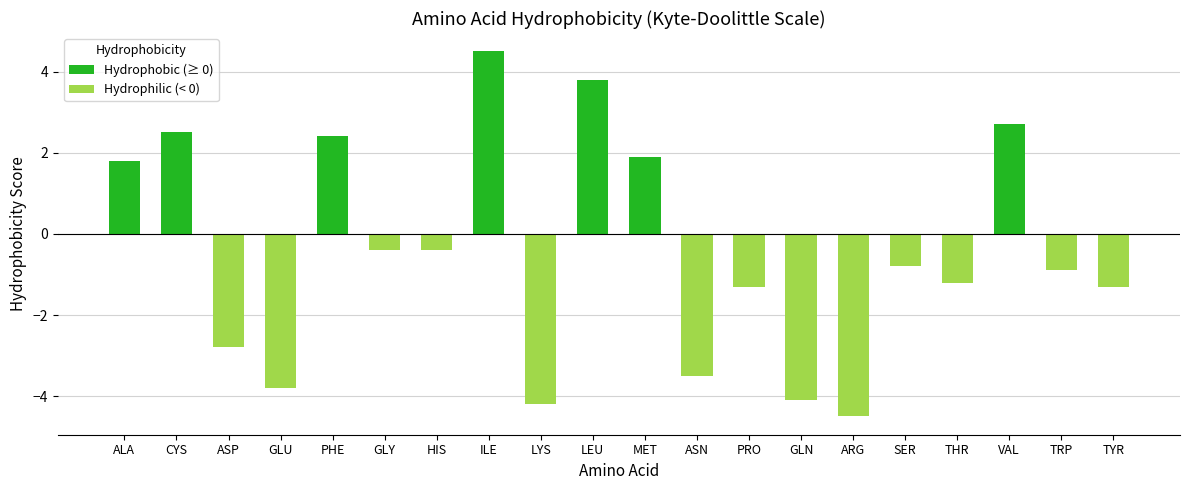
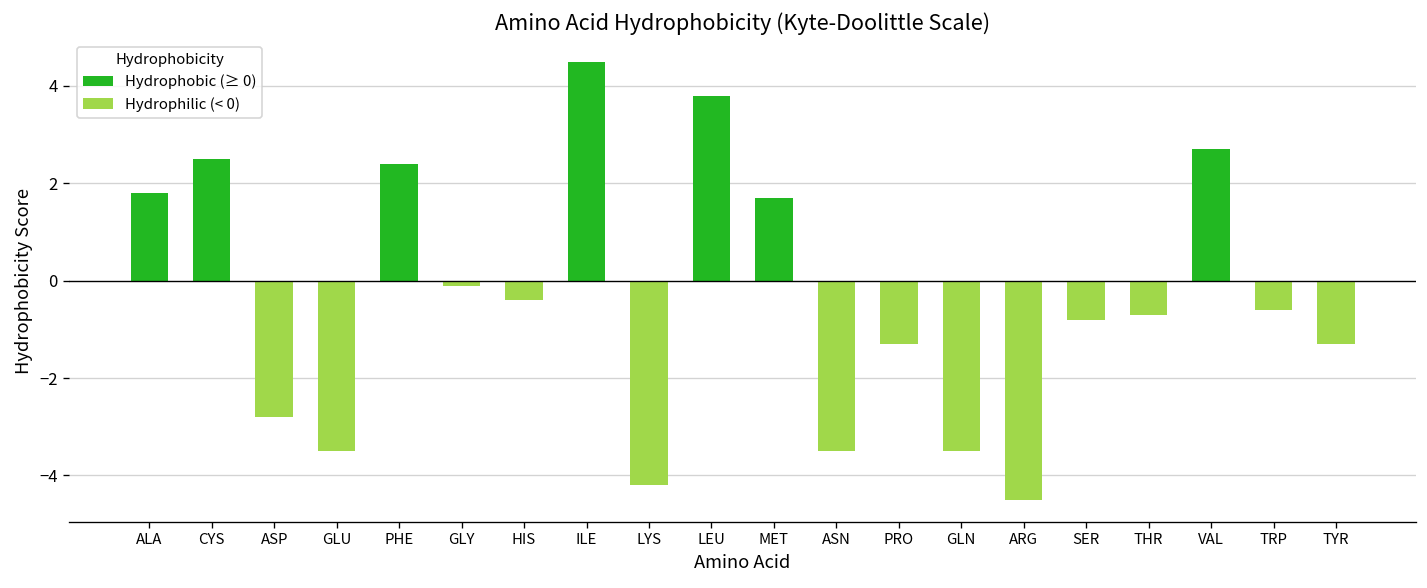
GLU: -3.8 -> -3.5
GLY: -0.4 -> -0.1
MET: 1.9 -> 1.7
GLN: -4.1 -> -3.5
THR: -1.2 -> -0.7
TRP: -0.9 -> -0.6
